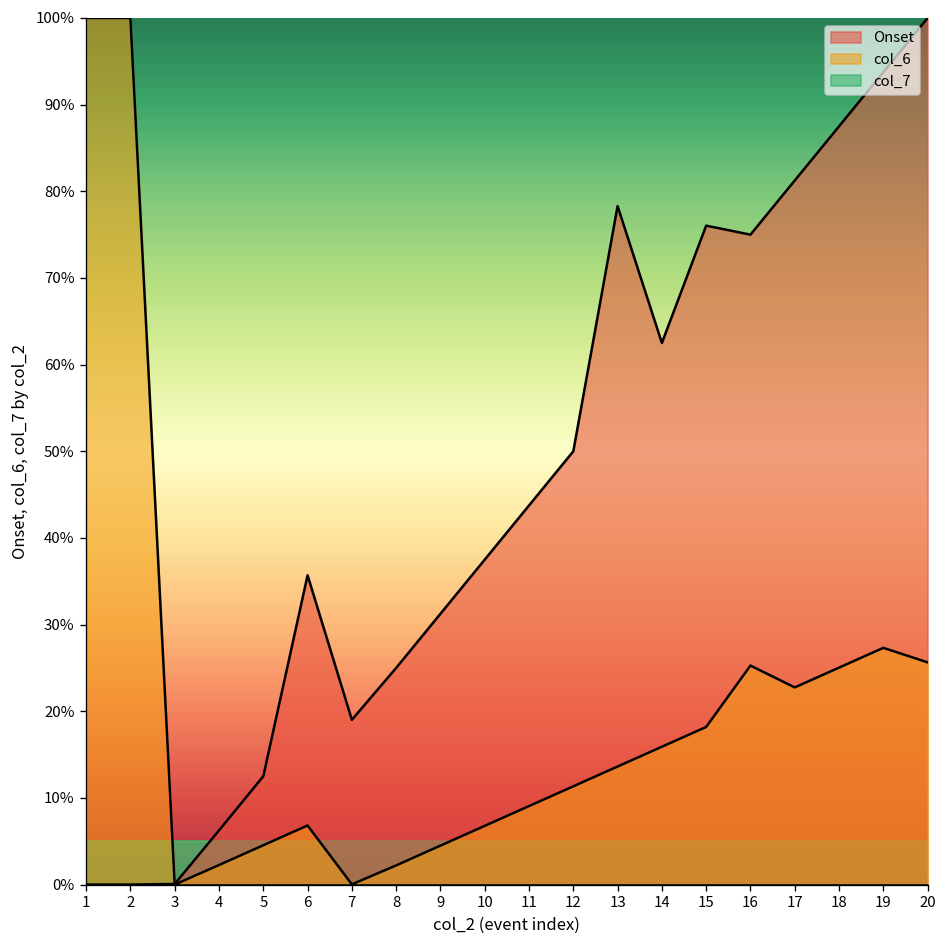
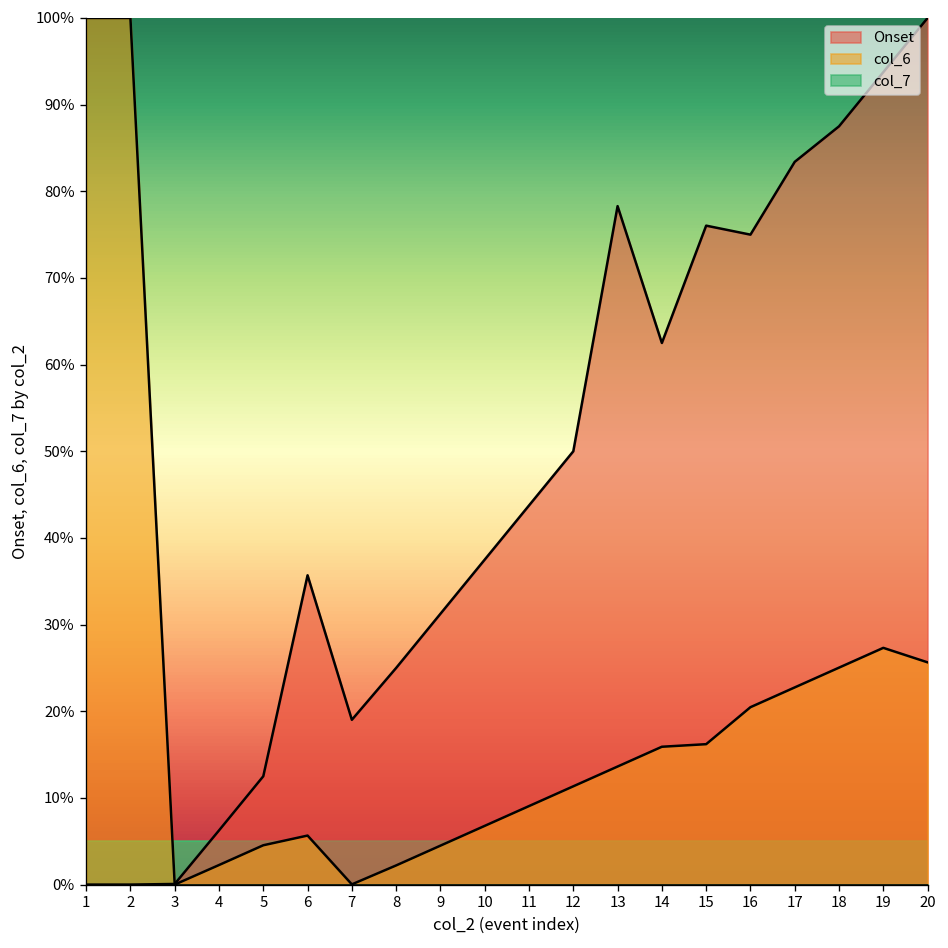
col_6, 6: 7% -> 6%
col_6, 15: 18% -> 16%
col_6, 16: 25% -> 20%
Onset, 17: 81% -> 83%
